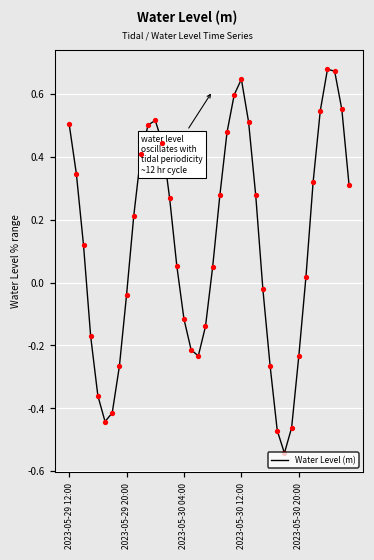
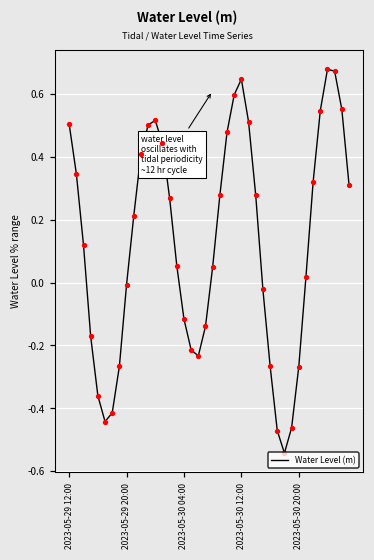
2023-05-29 20:00: -0.04 -> -0.01
2023-05-30 20:00: -0.24 -> -0.27
